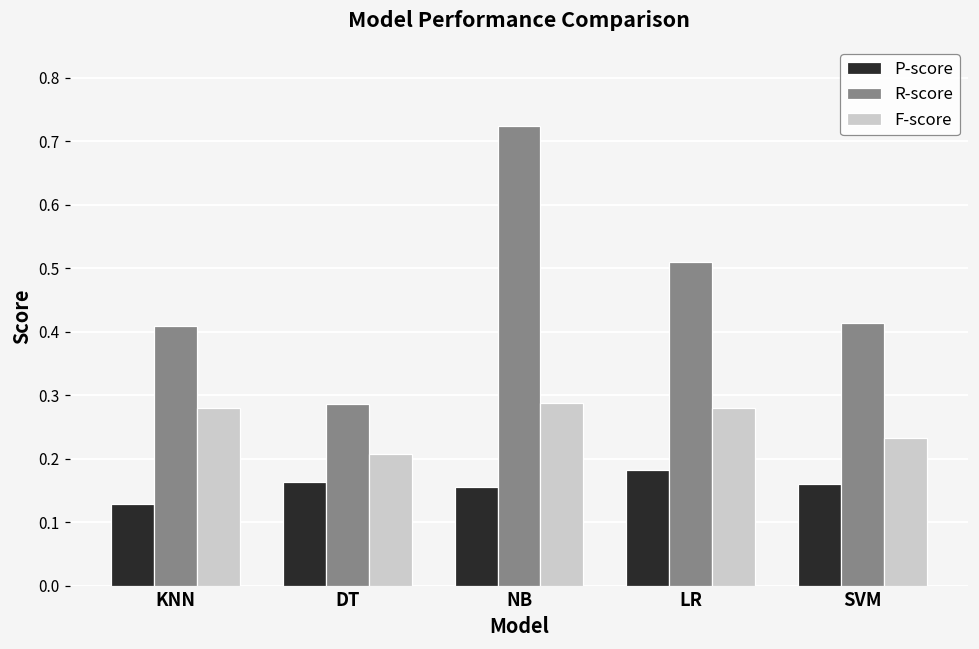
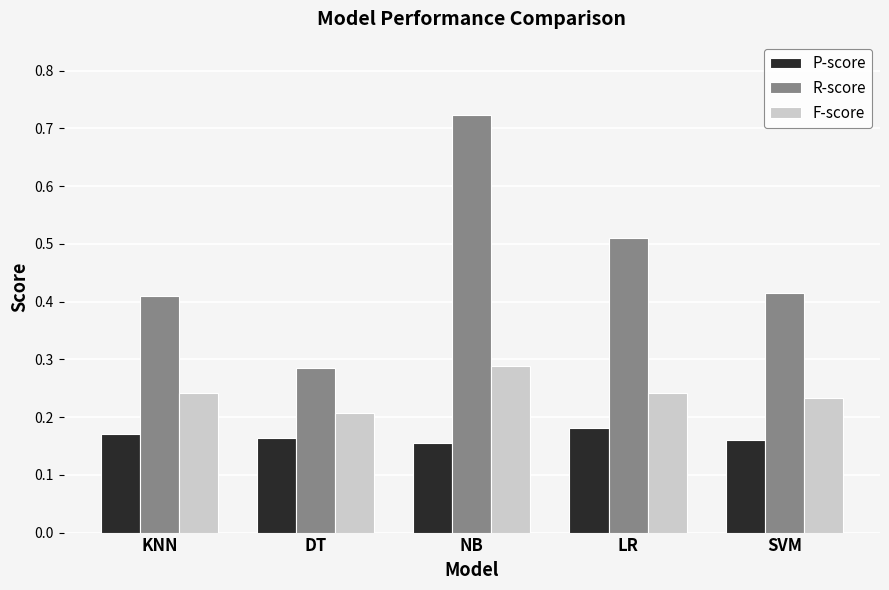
P-score, KNN: 0.13 -> 0.17
F-score, KNN: 0.28 -> 0.24
F-score, LR: 0.28 -> 0.24
